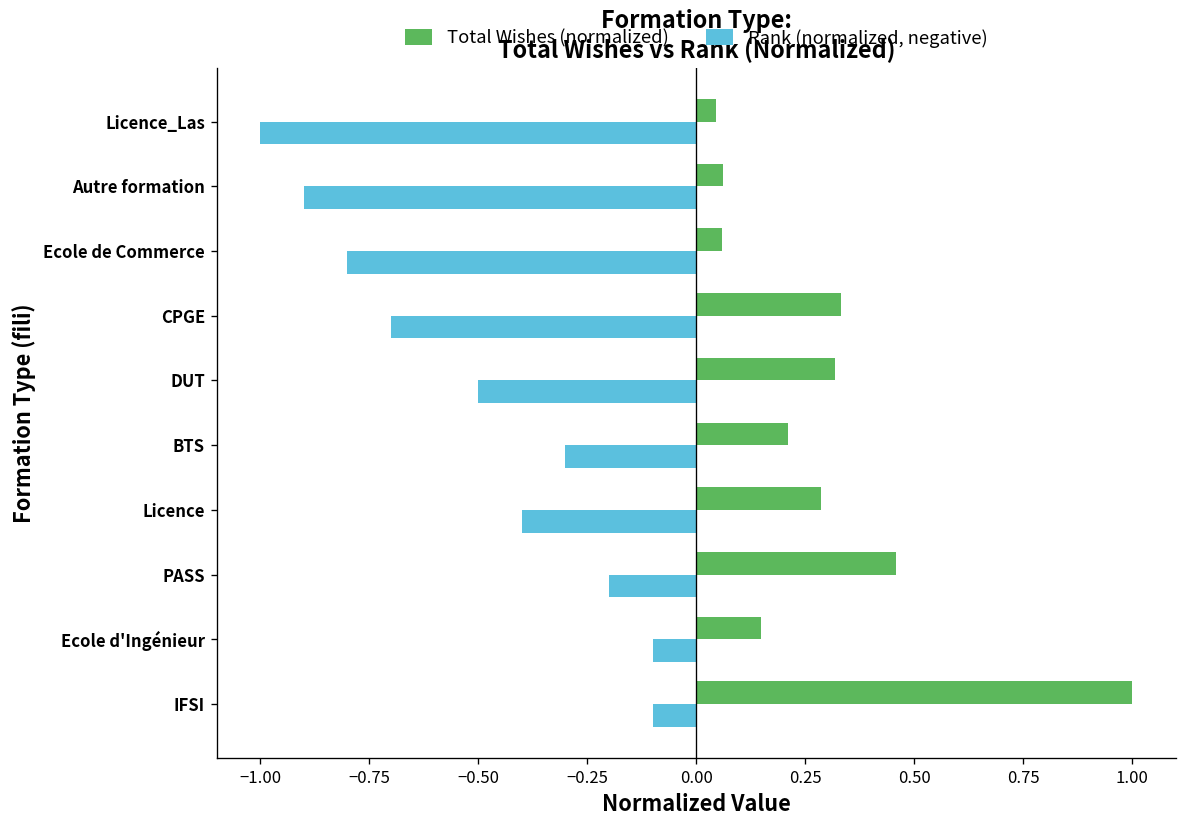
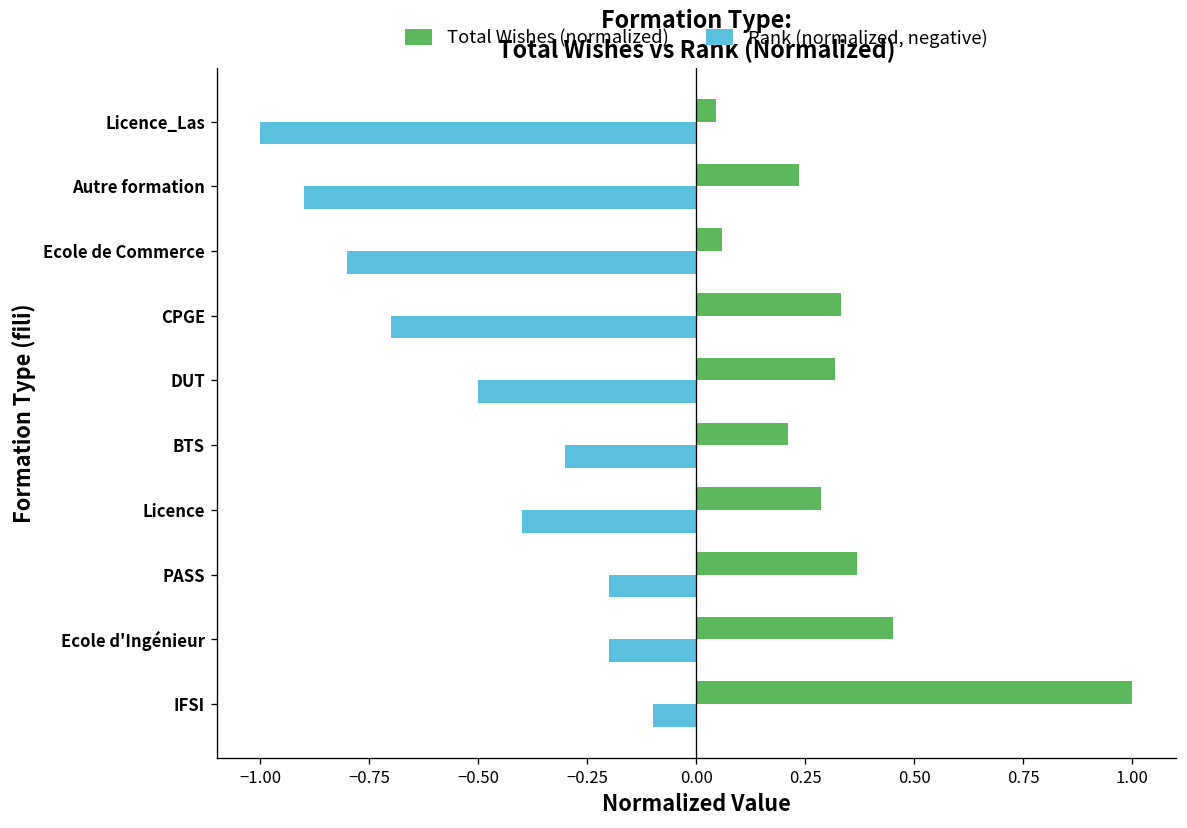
Total Wishes (normalized), Autre formation: 0.06 -> 0.24
Total Wishes (normalized), PASS: 0.46 -> 0.37
Total Wishes (normalized), Ecole d'Ingénieur: 0.15 -> 0.45
Rank (normalized, negative), Ecole d'Ingénieur: -0.10 -> -0.20
